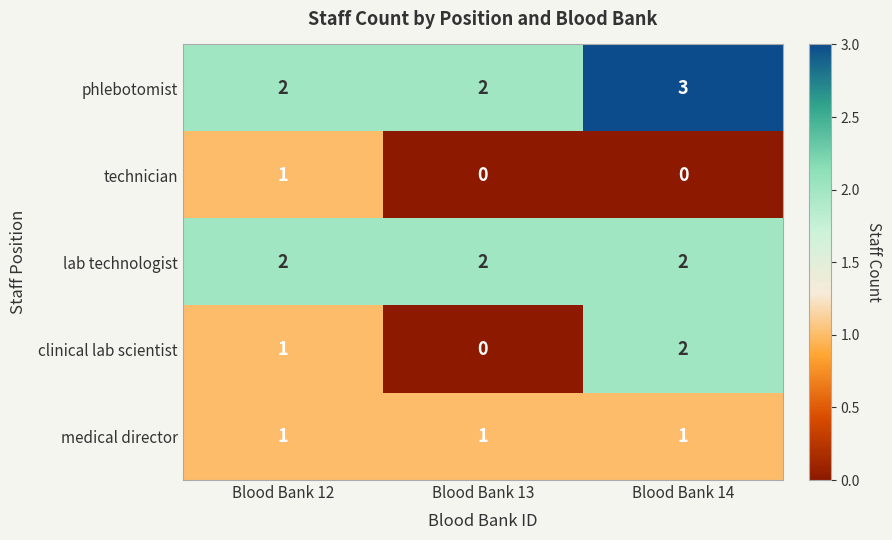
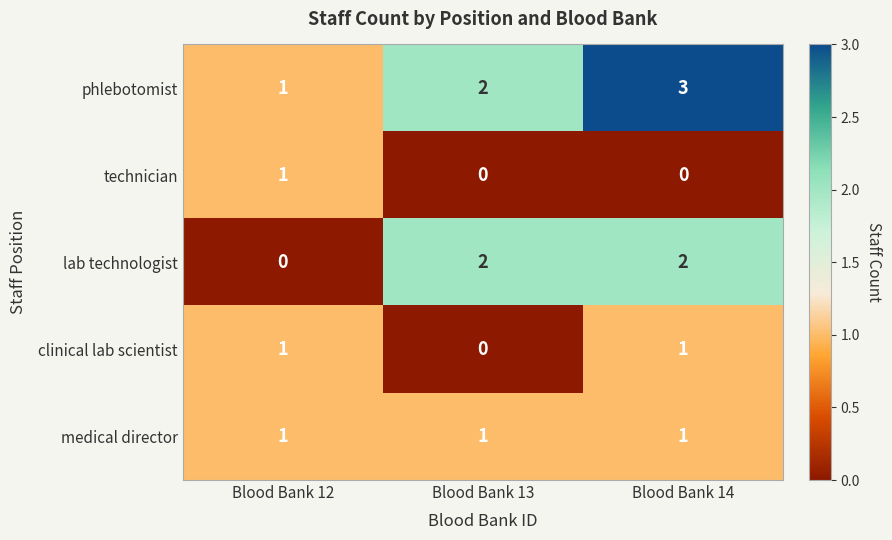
phlebotomist, Blood Bank 12: 2 -> 1
lab technologist, Blood Bank 12: 2 -> 0
clinical lab scientist, Blood Bank 14: 2 -> 1
